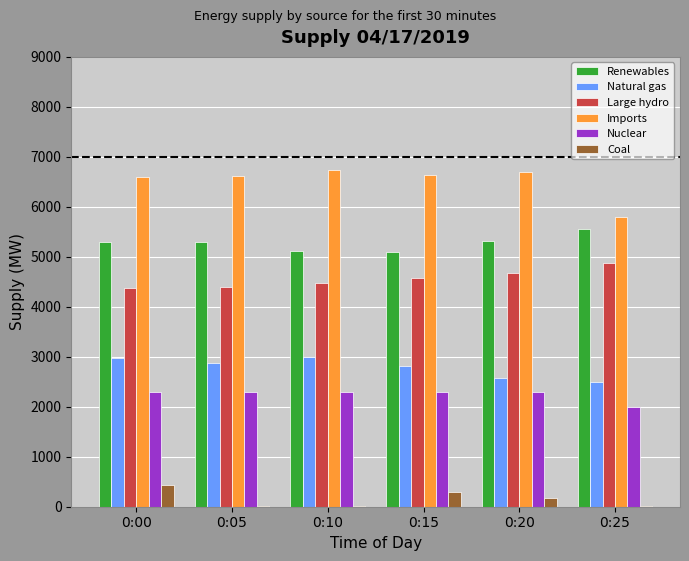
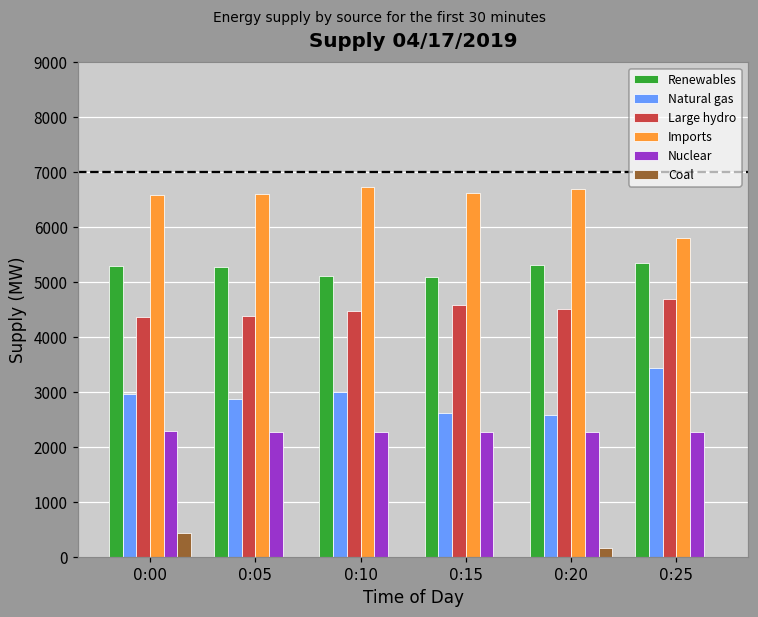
Natural gas, 0:15: 2800 -> 2600
Coal, 0:15: 300 -> 0
Large hydro, 0:20: 4700 -> 4500
Renewables, 0:25: 5600 -> 5400
Natural gas, 0:25: 2500 -> 3400
Large hydro, 0:25: 4900 -> 4700
Nuclear, 0:25: 2000 -> 2300
